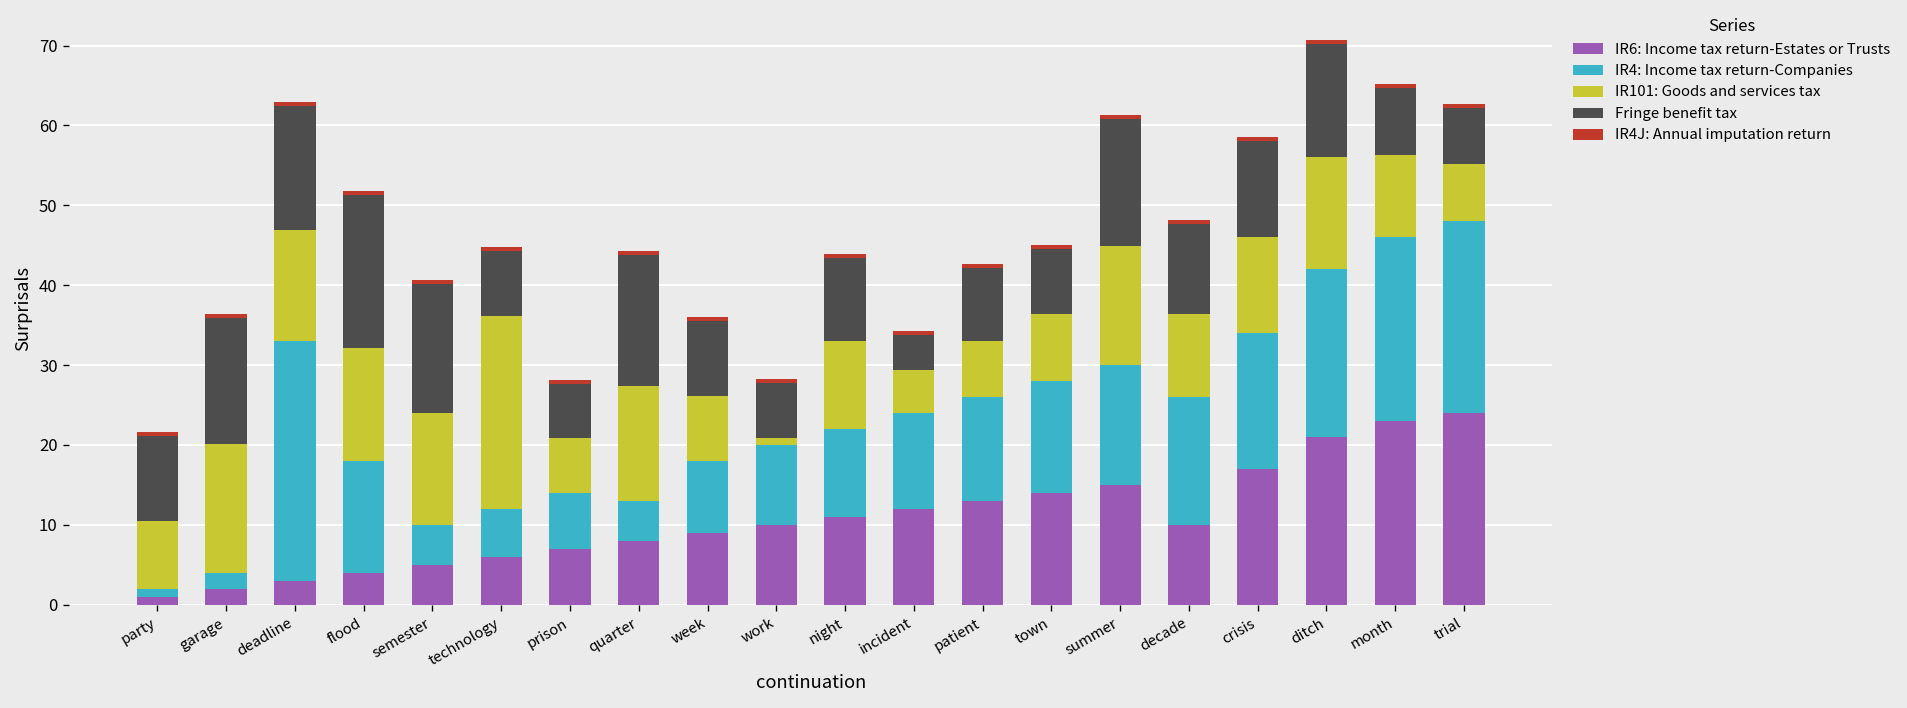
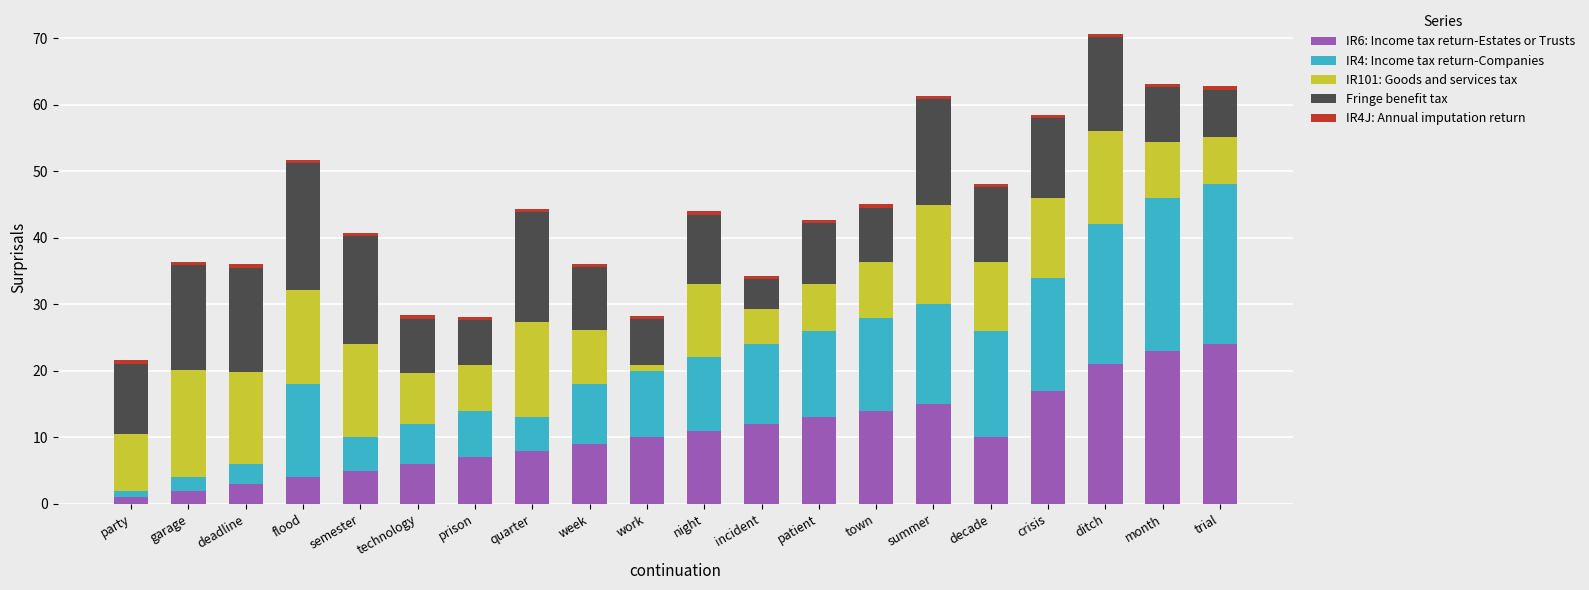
IR4: Income tax return-Companies, deadline: 30 -> 3
IR101: Goods and services tax, technology: 24 -> 8
IR101: Goods and services tax, month: 10 -> 8
